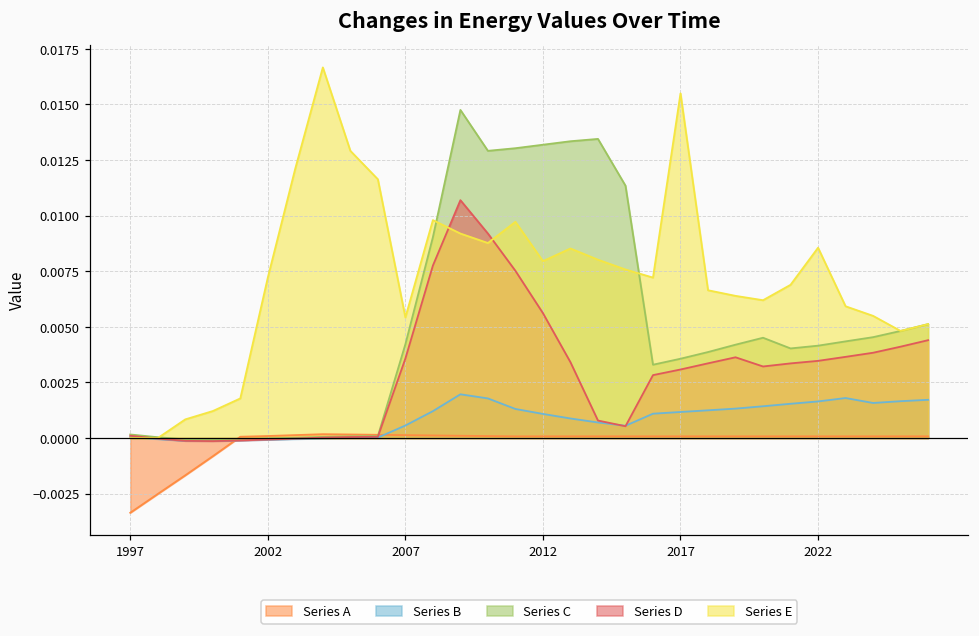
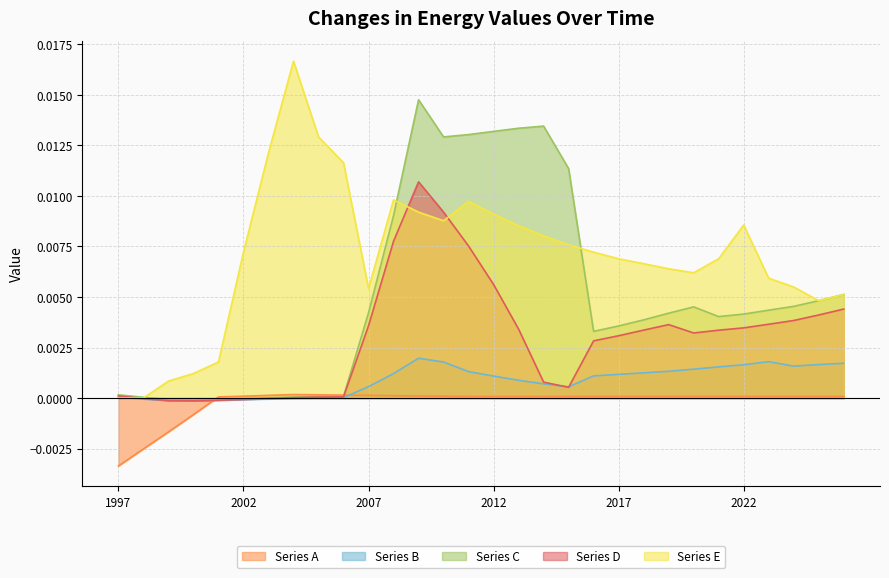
Series E, 2012: 0.0080 -> 0.0091
Series E, 2017: 0.0155 -> 0.0069
